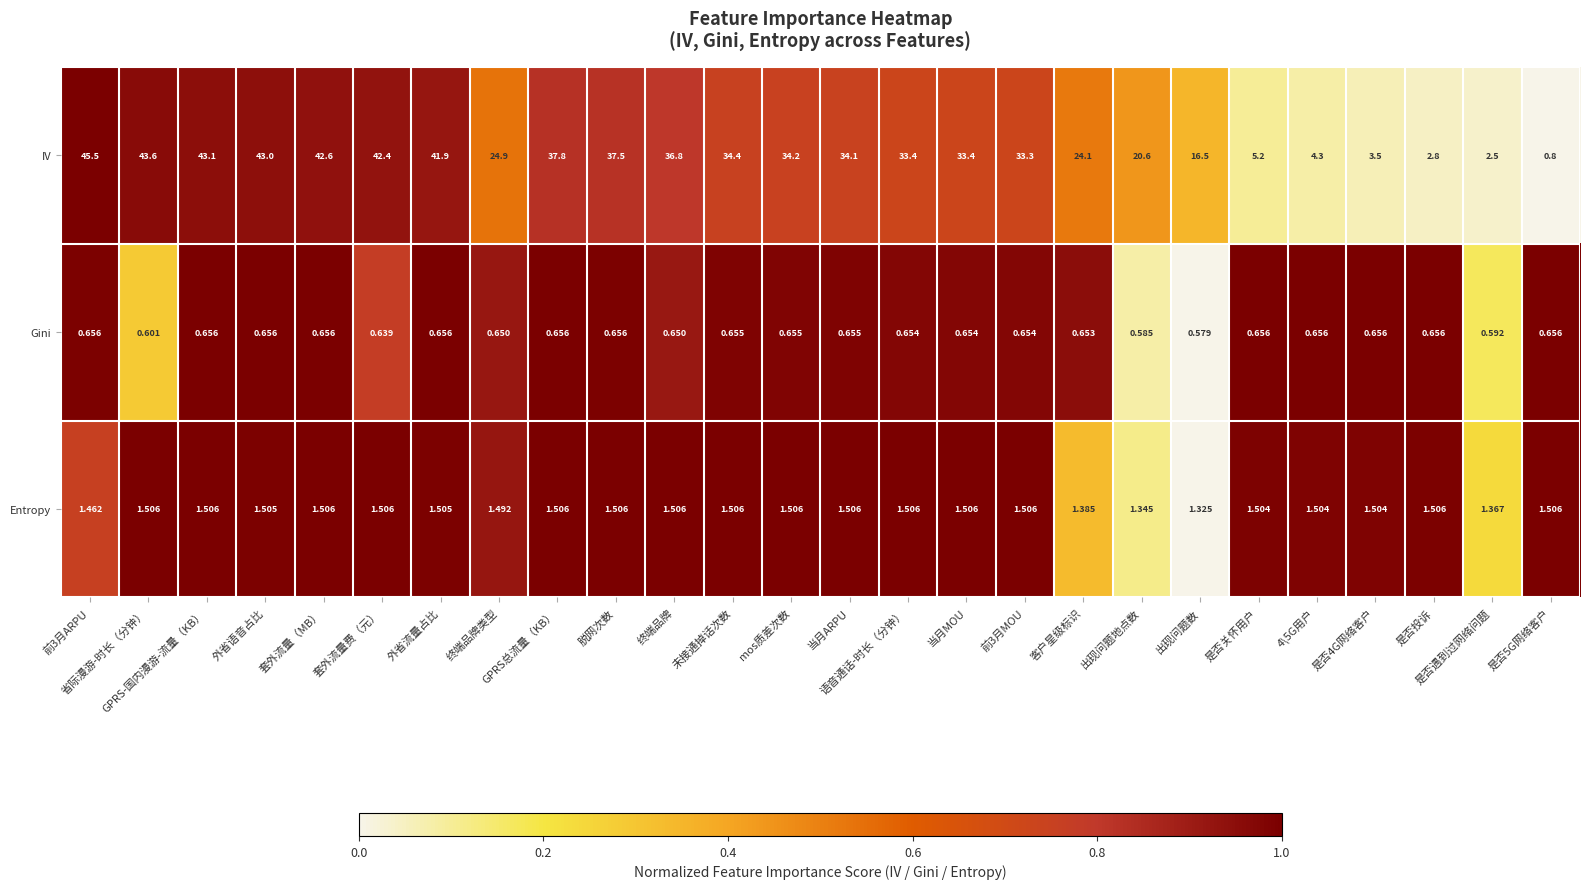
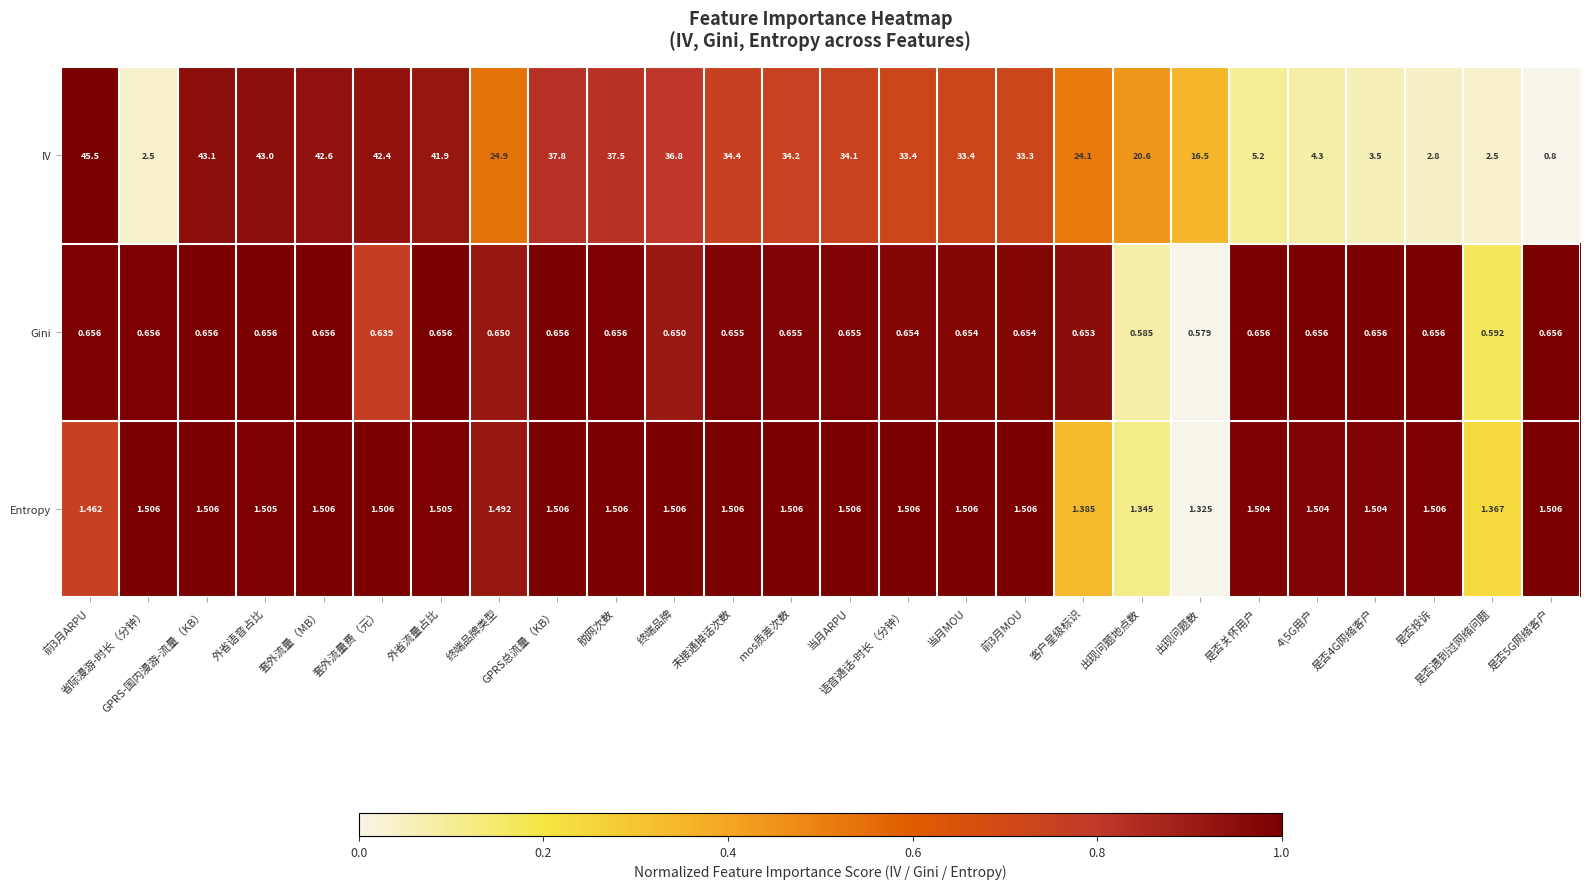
IV, 省际漫游-时长（分钟）: 43.6 -> 2.5
Gini, 省际漫游-时长（分钟）: 0.601 -> 0.656
